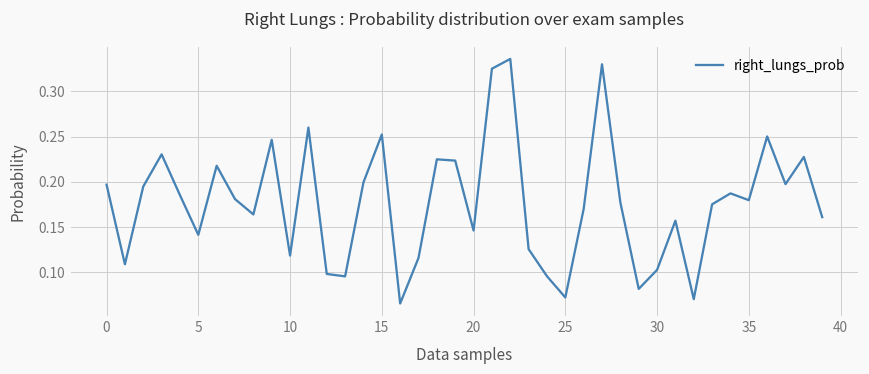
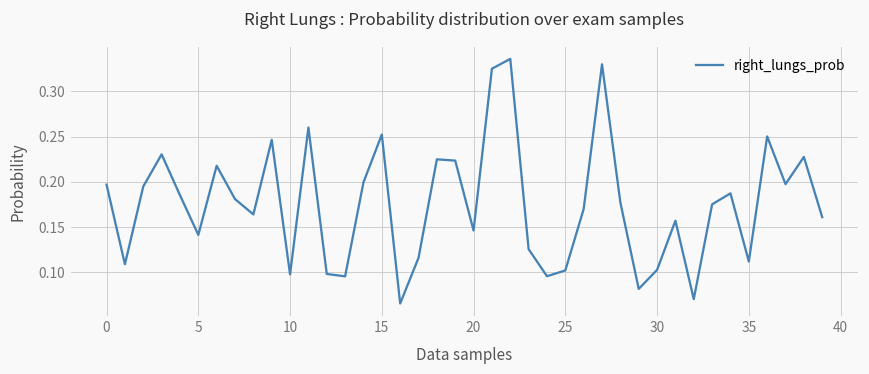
10: 0.12 -> 0.10
25: 0.07 -> 0.10
35: 0.18 -> 0.11
